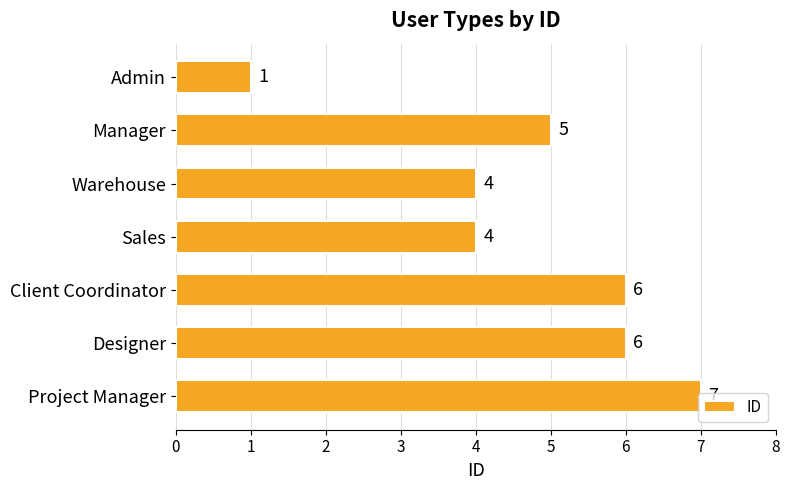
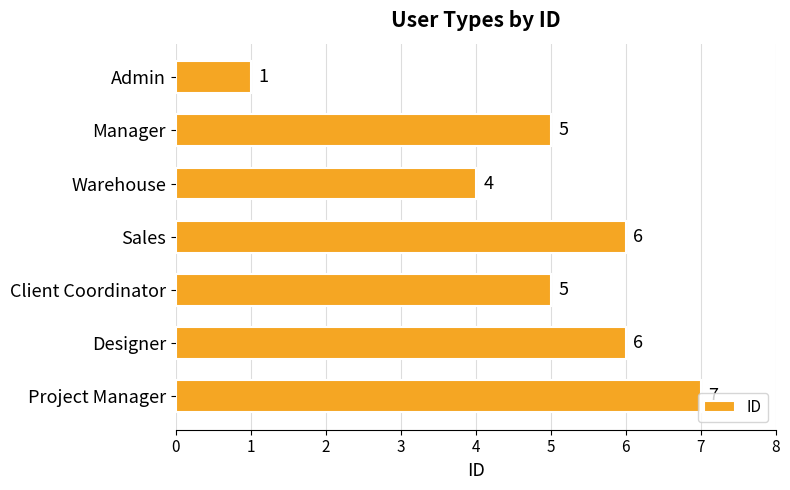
Sales: 4 -> 6
Client Coordinator: 6 -> 5
